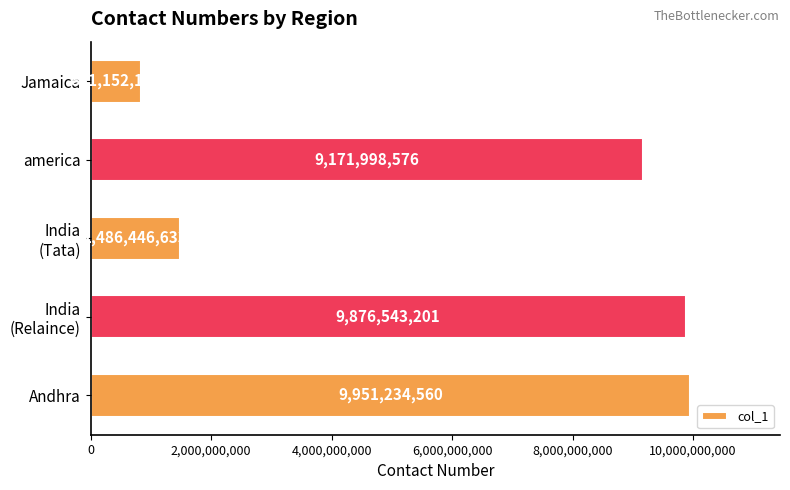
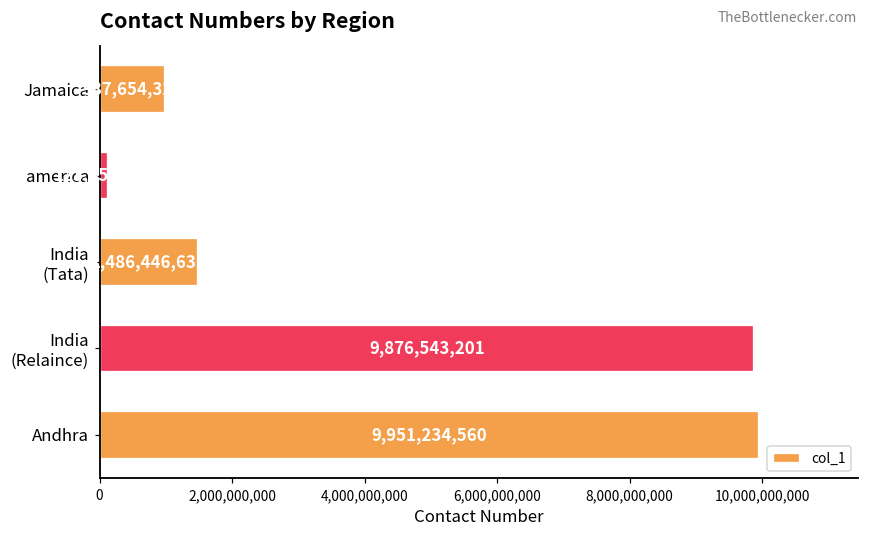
Jamaica: 800,000,000 -> 1,000,000,000
america: 9,200,000,000 -> 100,000,000
